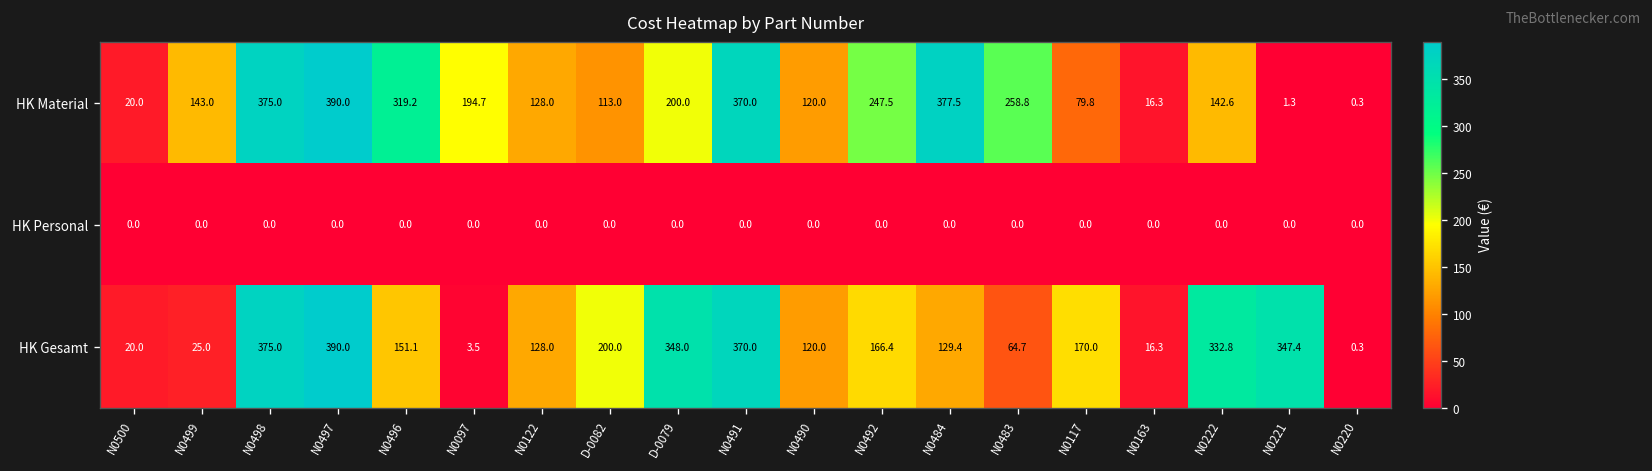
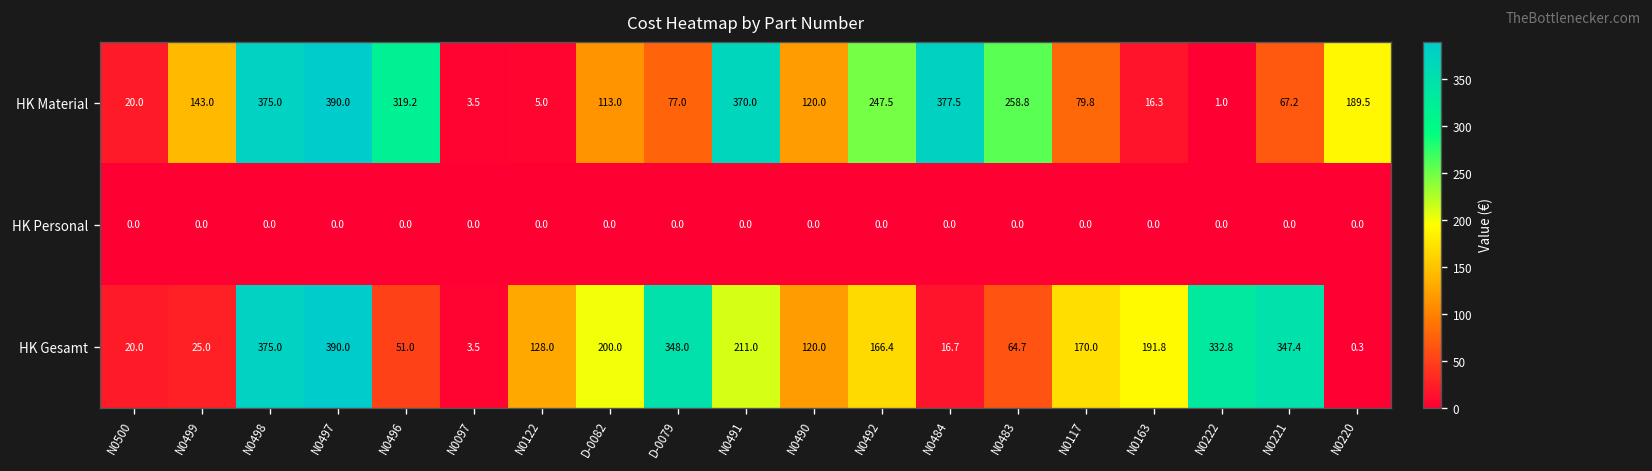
HK Material, N0097: 194.7 -> 3.5
HK Material, N0122: 128.0 -> 5.0
HK Material, D-0079: 200.0 -> 77.0
HK Material, N0222: 142.6 -> 1.0
HK Material, N0221: 1.3 -> 67.2
HK Material, N0220: 0.3 -> 189.5
HK Gesamt, N0496: 151.1 -> 51.0
HK Gesamt, N0491: 370.0 -> 211.0
HK Gesamt, N0484: 129.4 -> 16.7
HK Gesamt, N0163: 16.3 -> 191.8
